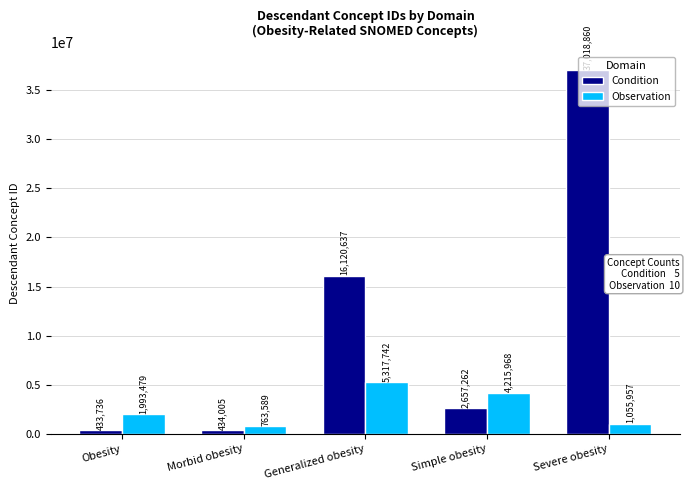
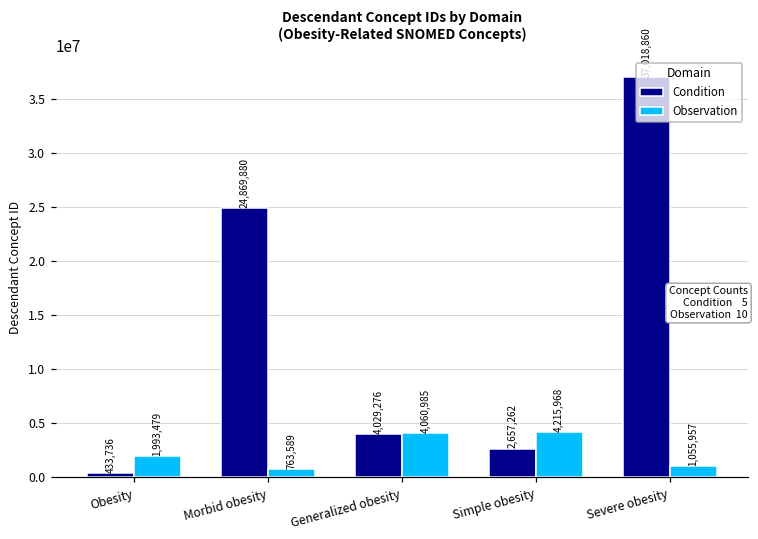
Condition, Morbid obesity: 434,005 -> 24,869,880
Condition, Generalized obesity: 16,120,637 -> 4,029,276
Observation, Generalized obesity: 5,317,742 -> 4,060,985
